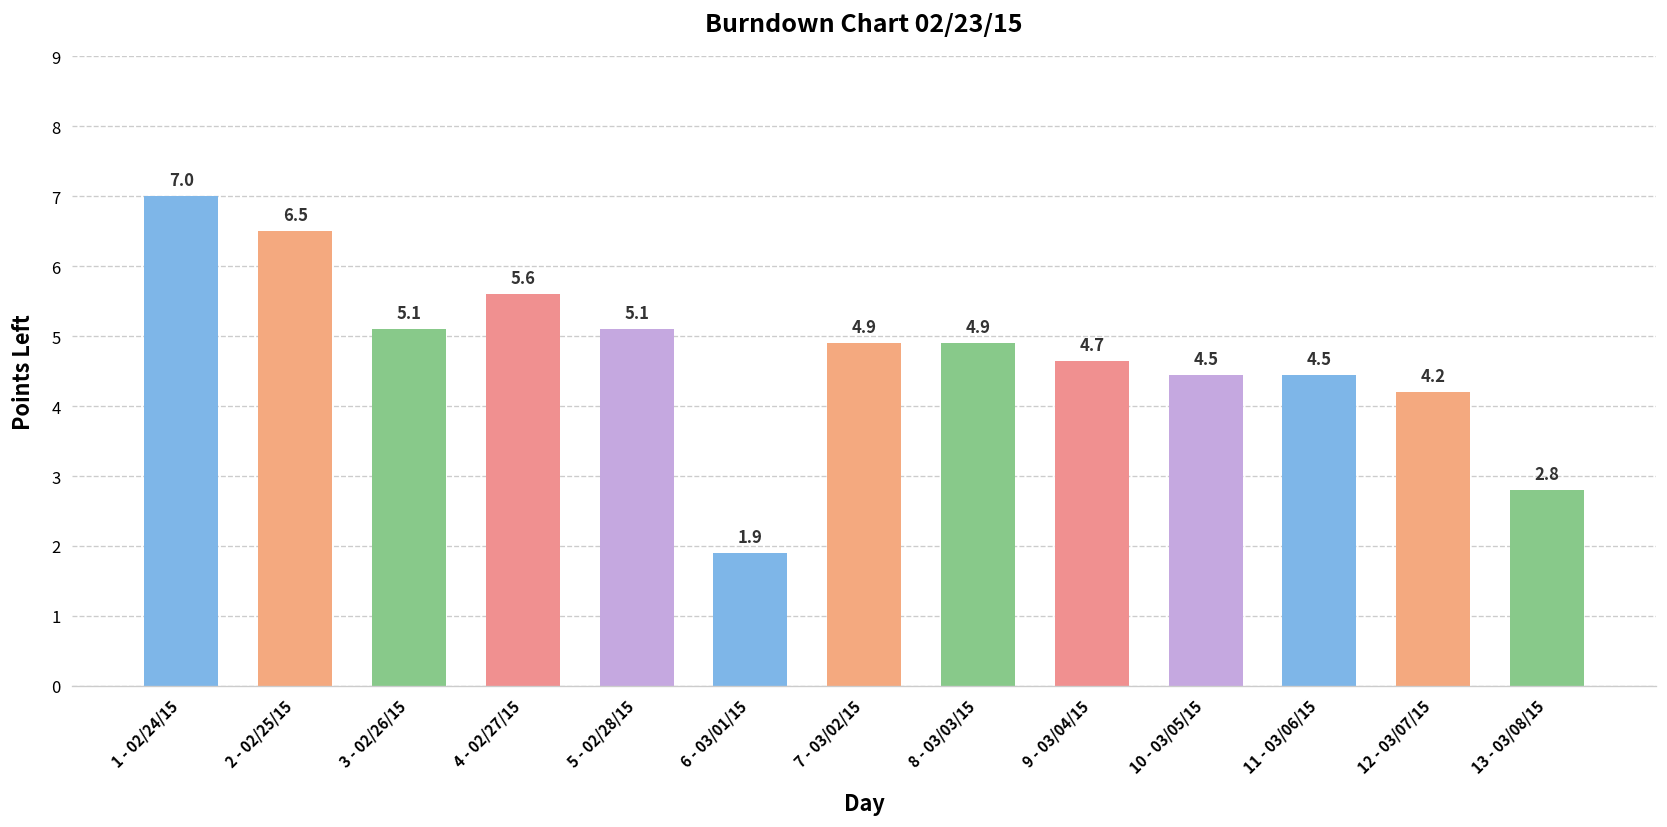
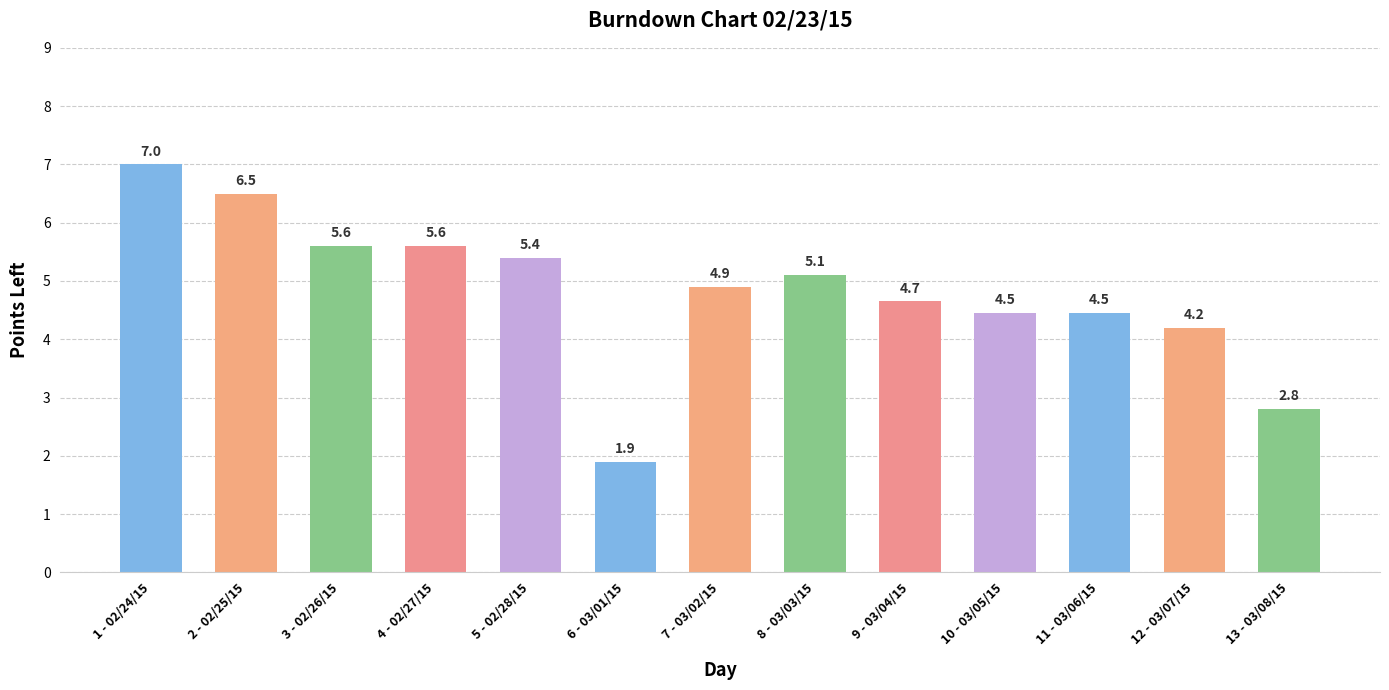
3 - 02/26/15: 5.1 -> 5.6
5 - 02/28/15: 5.1 -> 5.4
8 - 03/03/15: 4.9 -> 5.1
